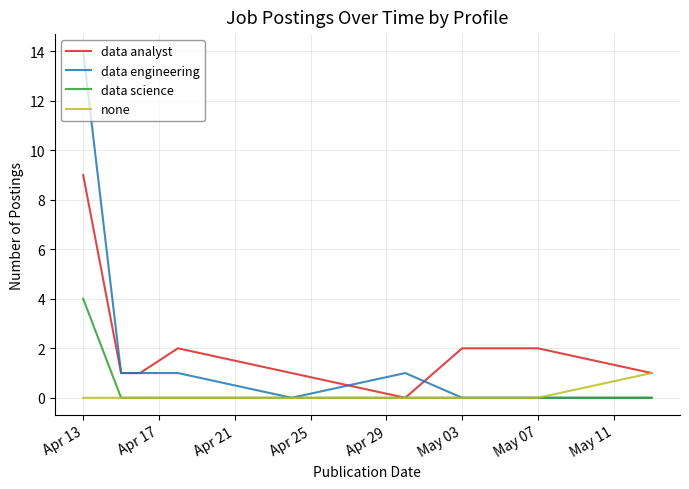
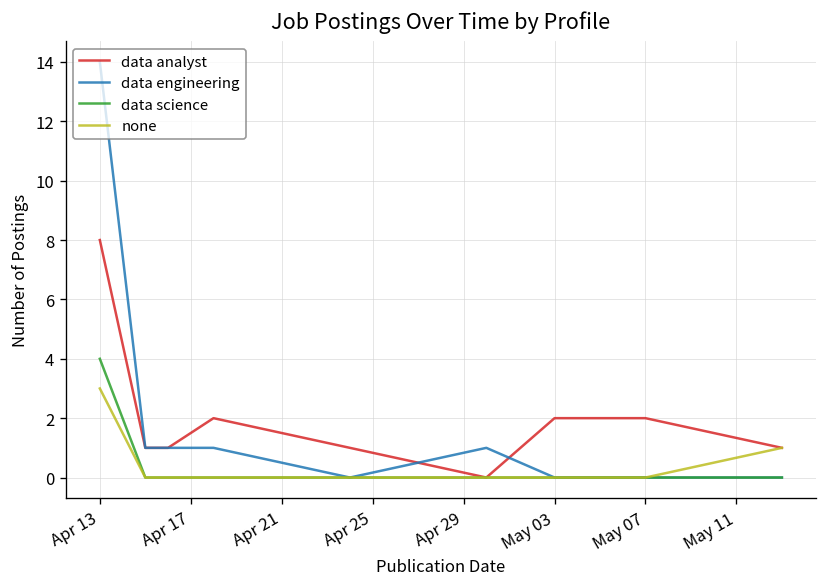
data analyst, Apr 13: 9 -> 8
none, Apr 13: 0 -> 3
